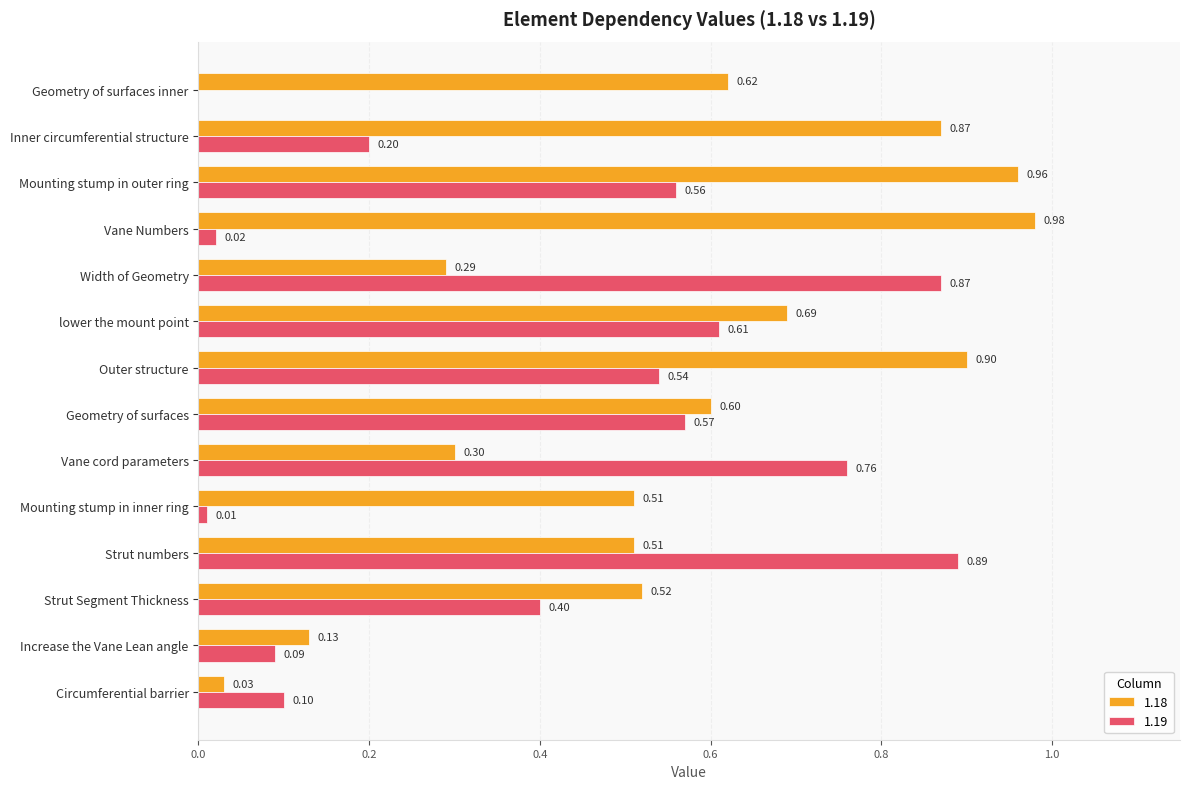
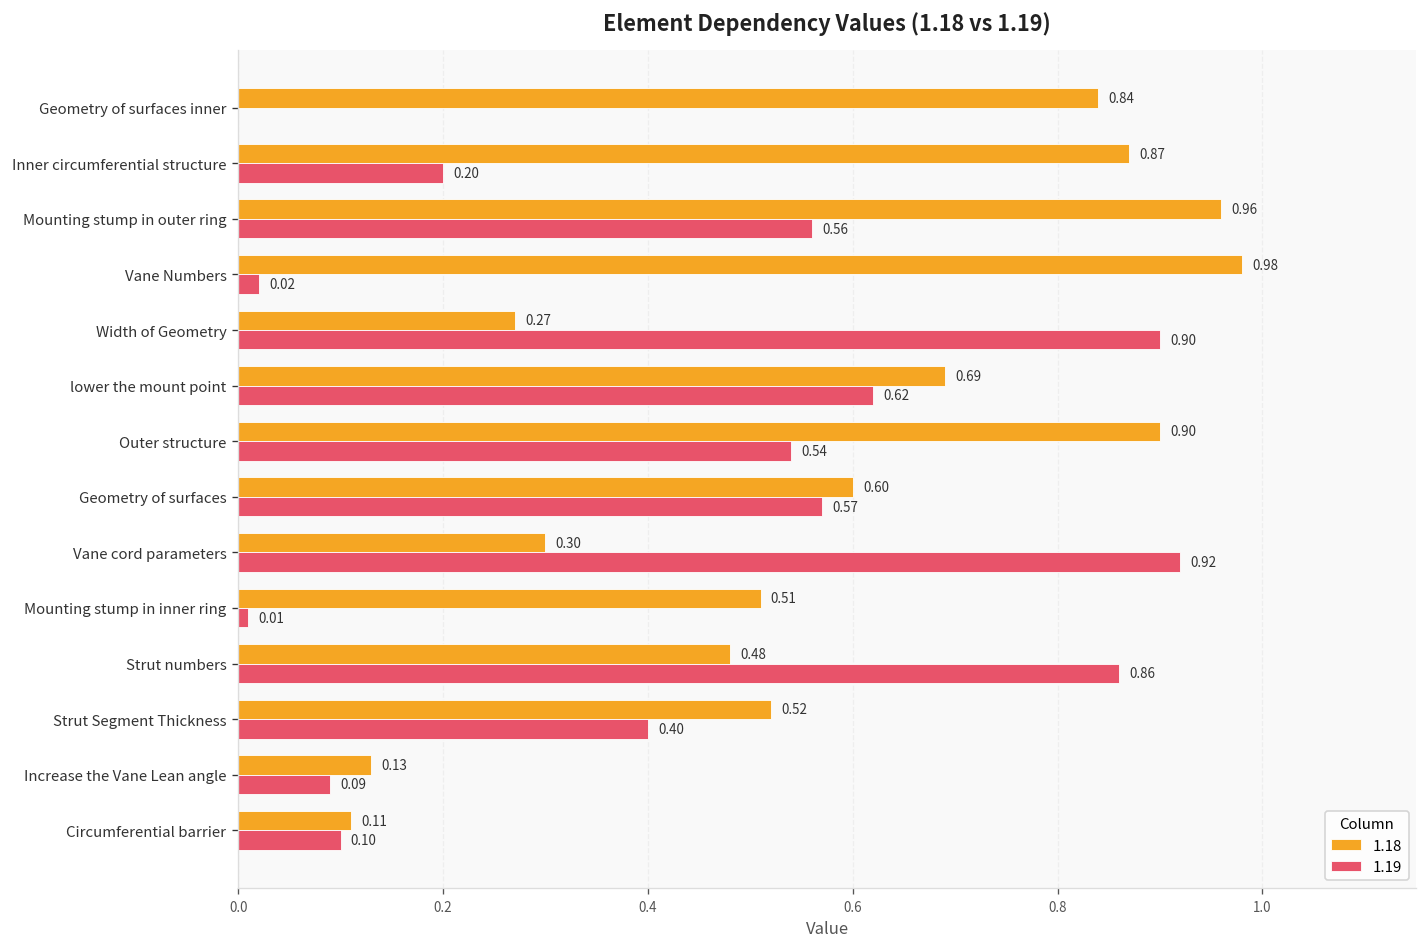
1.18, Geometry of surfaces inner: 0.62 -> 0.84
1.18, Width of Geometry: 0.29 -> 0.27
1.19, Width of Geometry: 0.87 -> 0.90
1.19, lower the mount point: 0.61 -> 0.62
1.19, Vane cord parameters: 0.76 -> 0.92
1.18, Strut numbers: 0.51 -> 0.48
1.19, Strut numbers: 0.89 -> 0.86
1.18, Circumferential barrier: 0.03 -> 0.11
